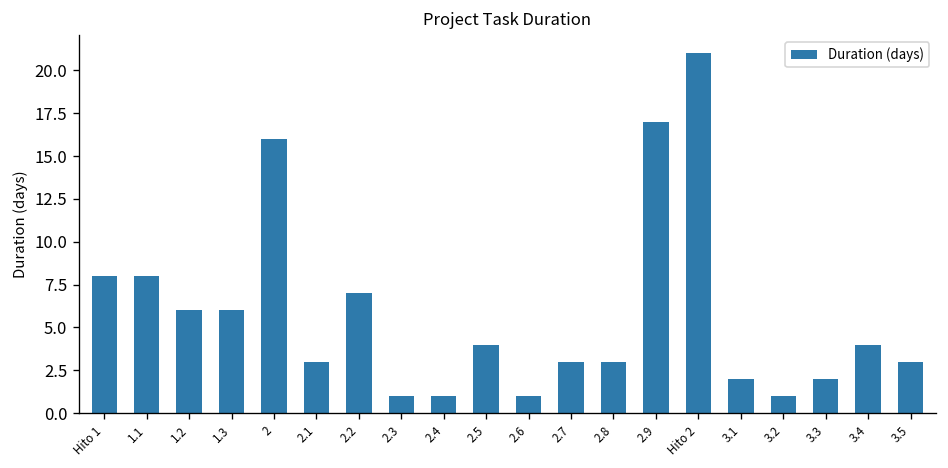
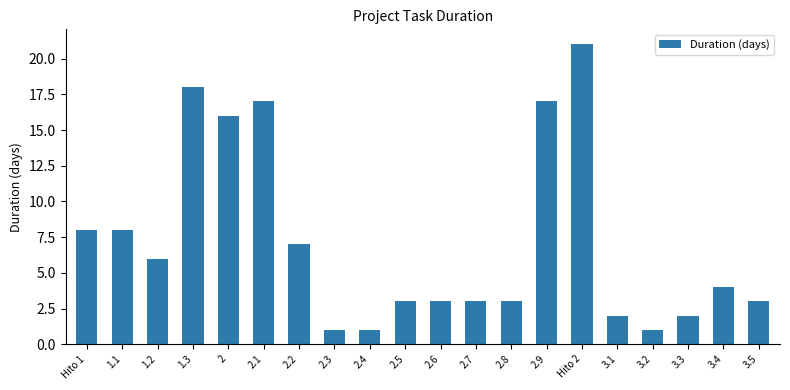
1.3: 6 -> 18
2.1: 3 -> 17
2.5: 4 -> 3
2.6: 1 -> 3
